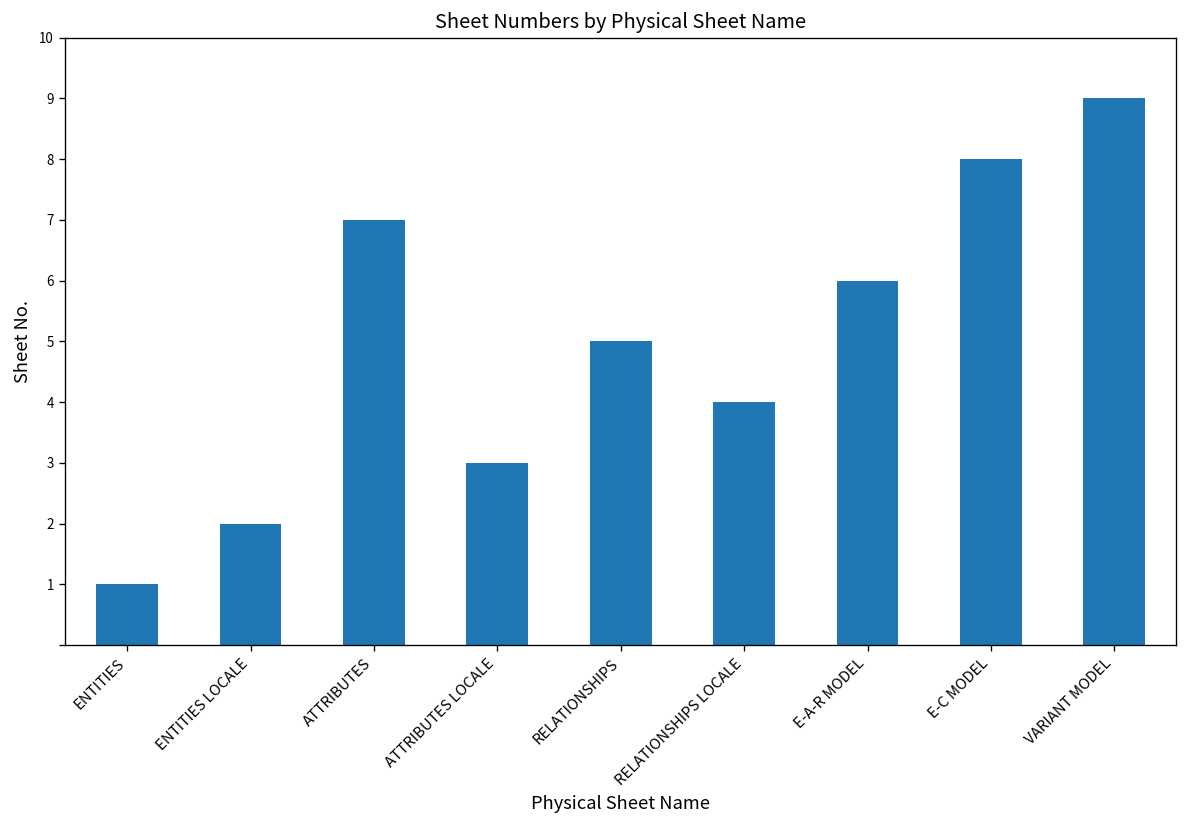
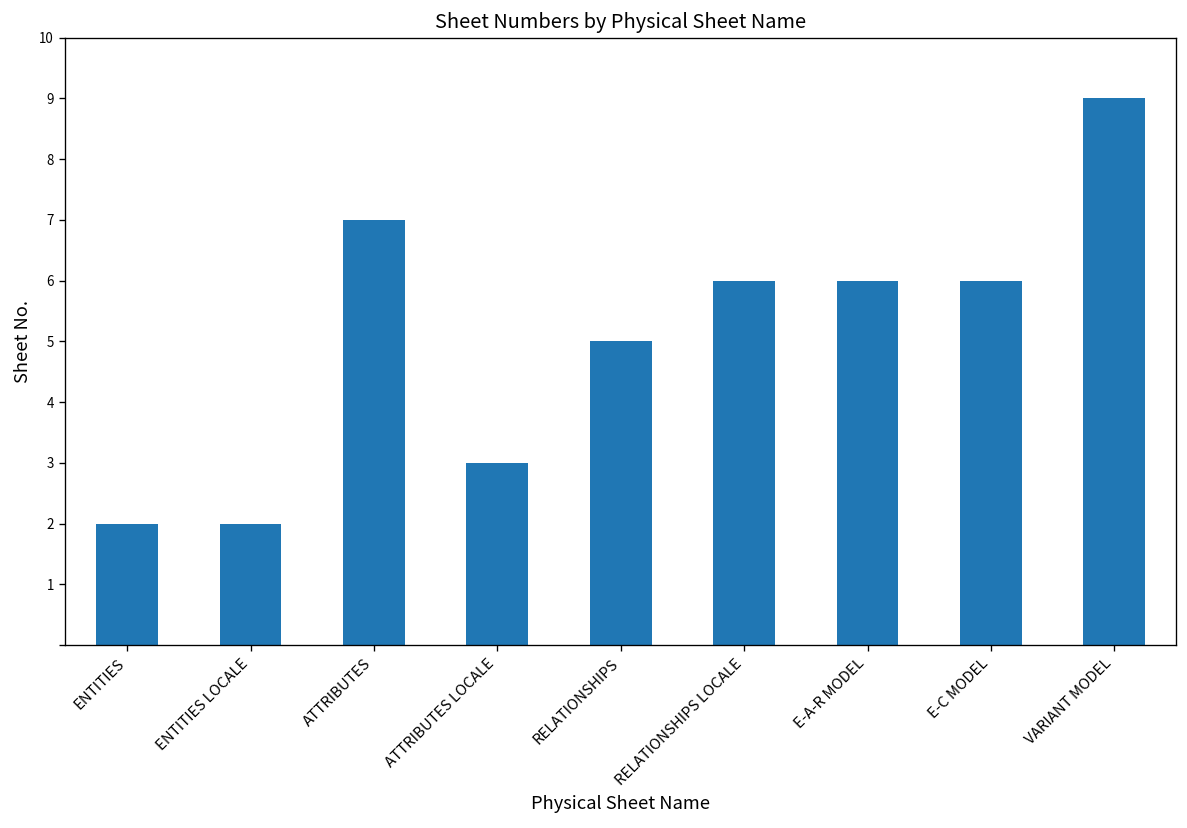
ENTITIES: 1 -> 2
RELATIONSHIPS LOCALE: 4 -> 6
E-C MODEL: 8 -> 6
